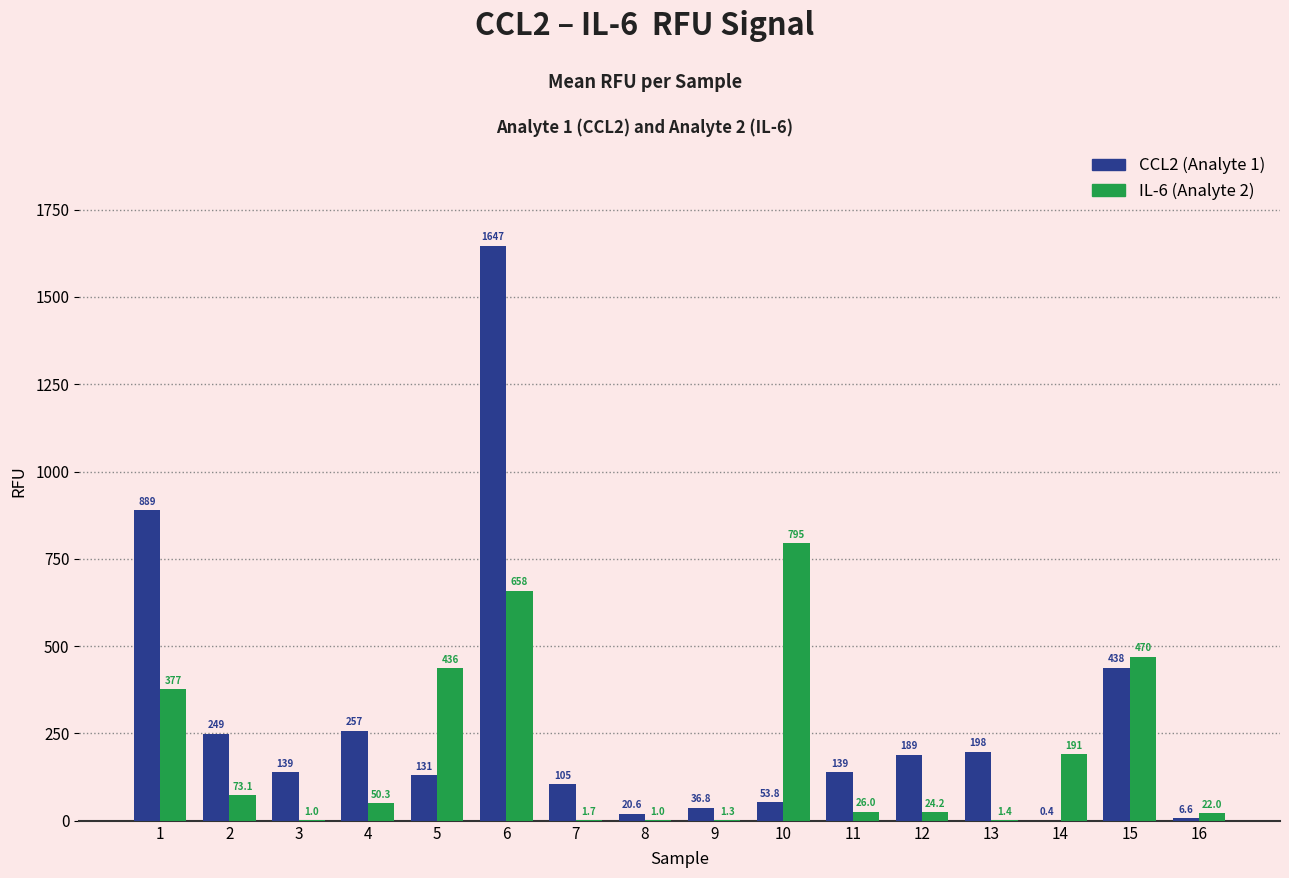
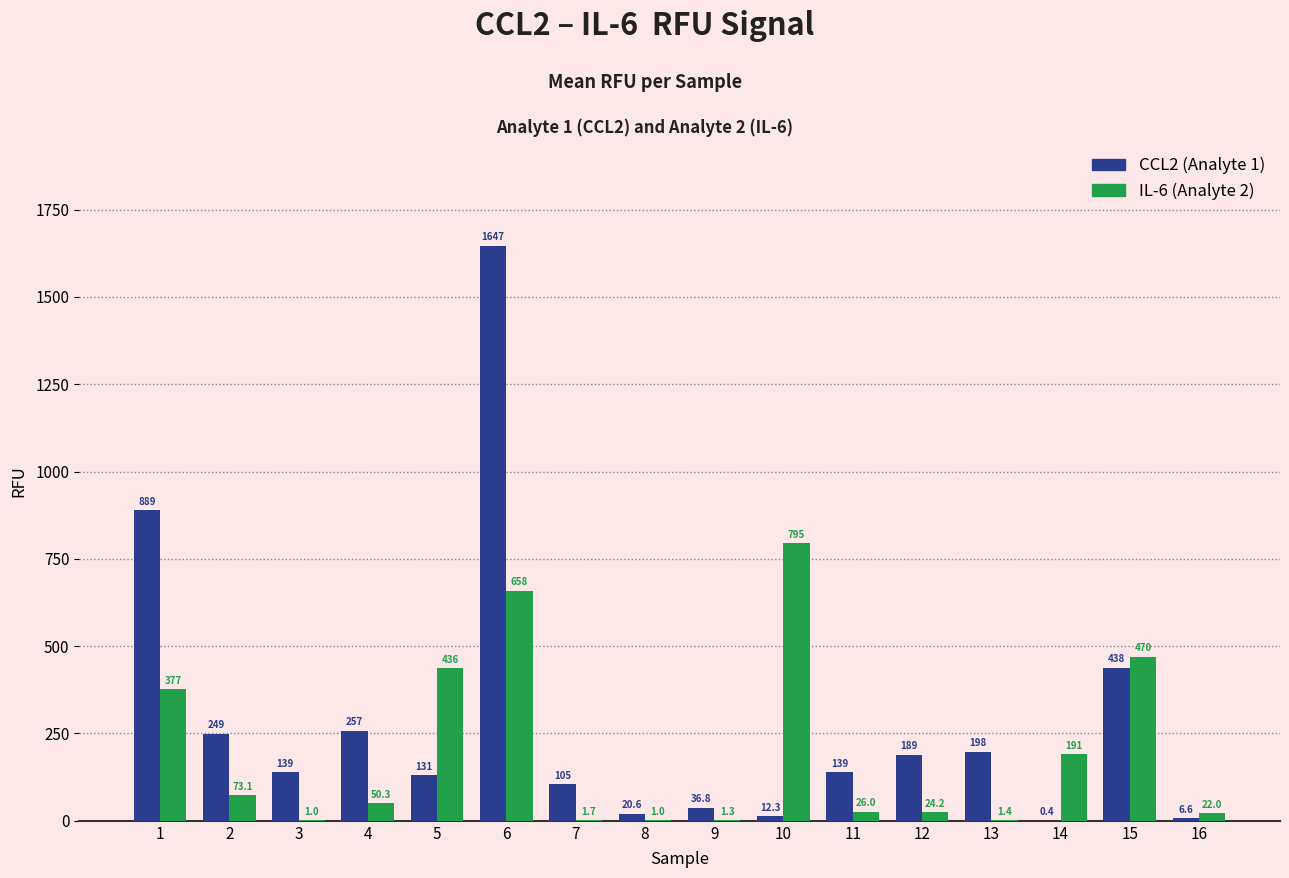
CCL2 (Analyte 1), 10: 53.8 -> 12.3
